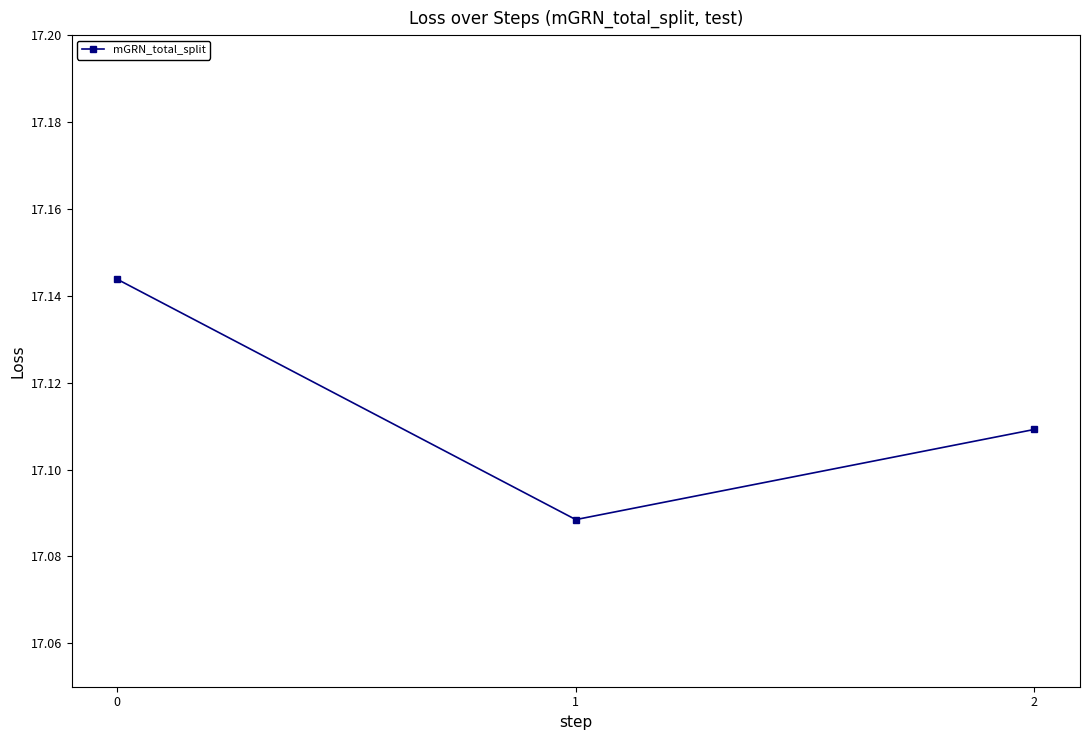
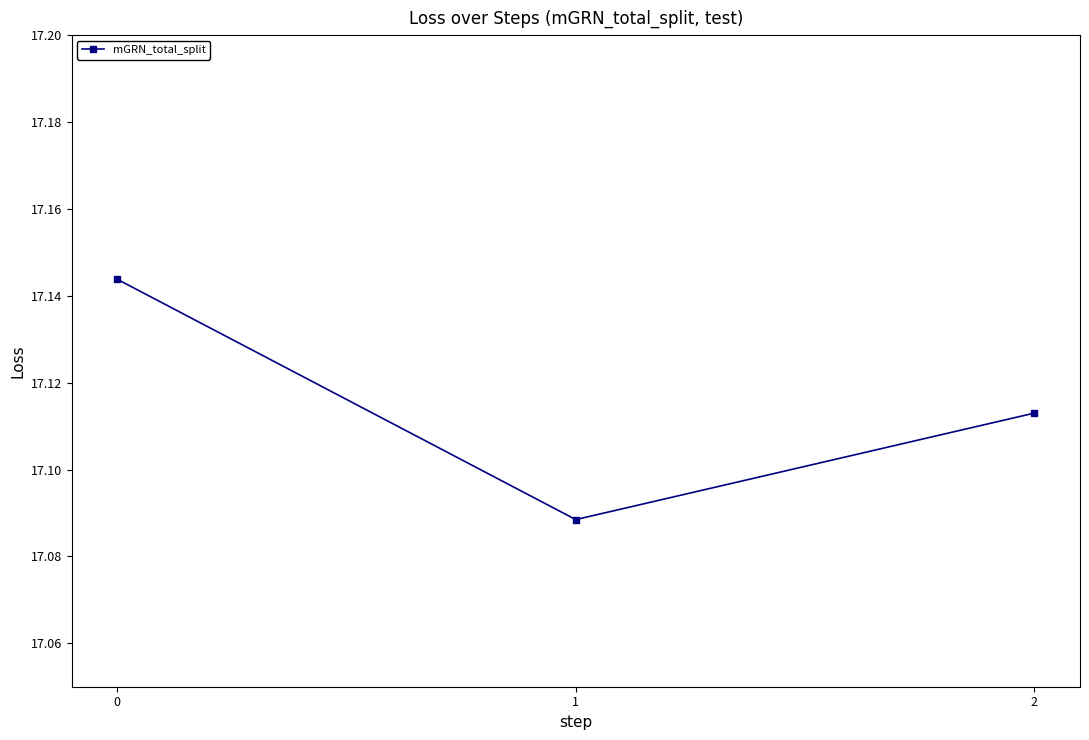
2: 17.109 -> 17.113
